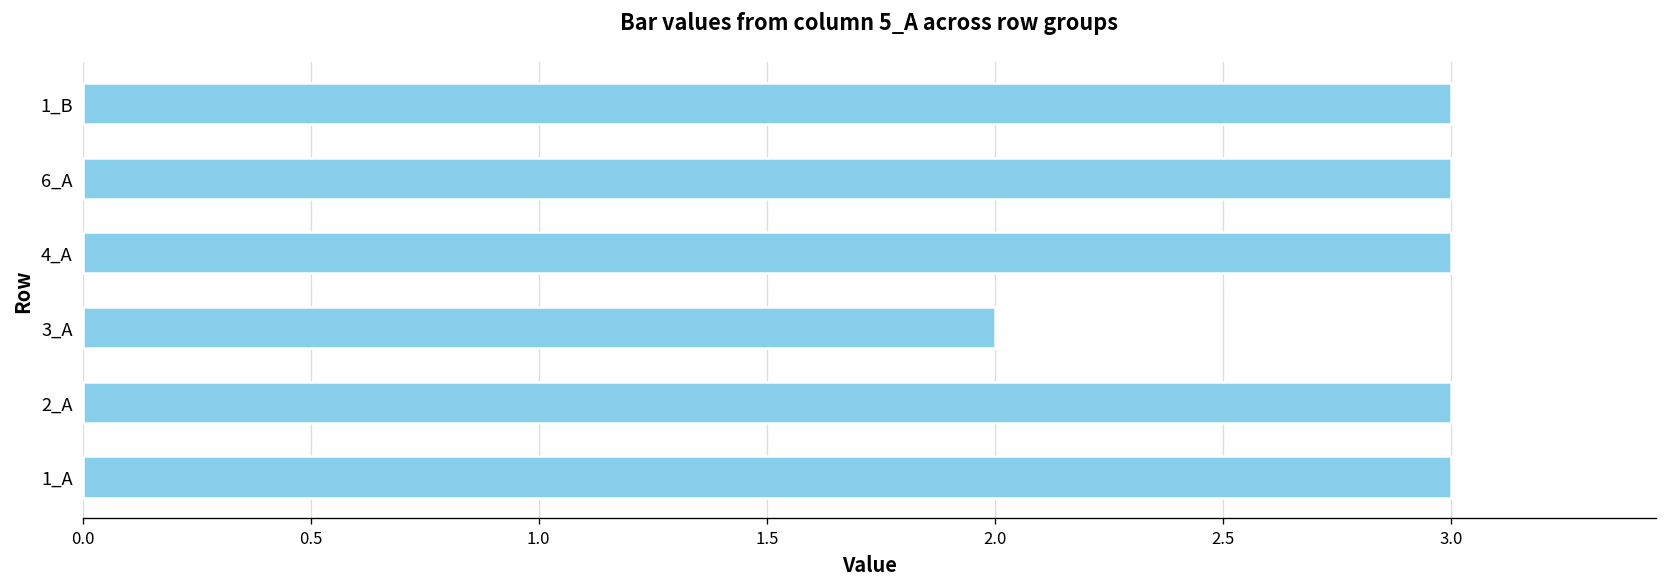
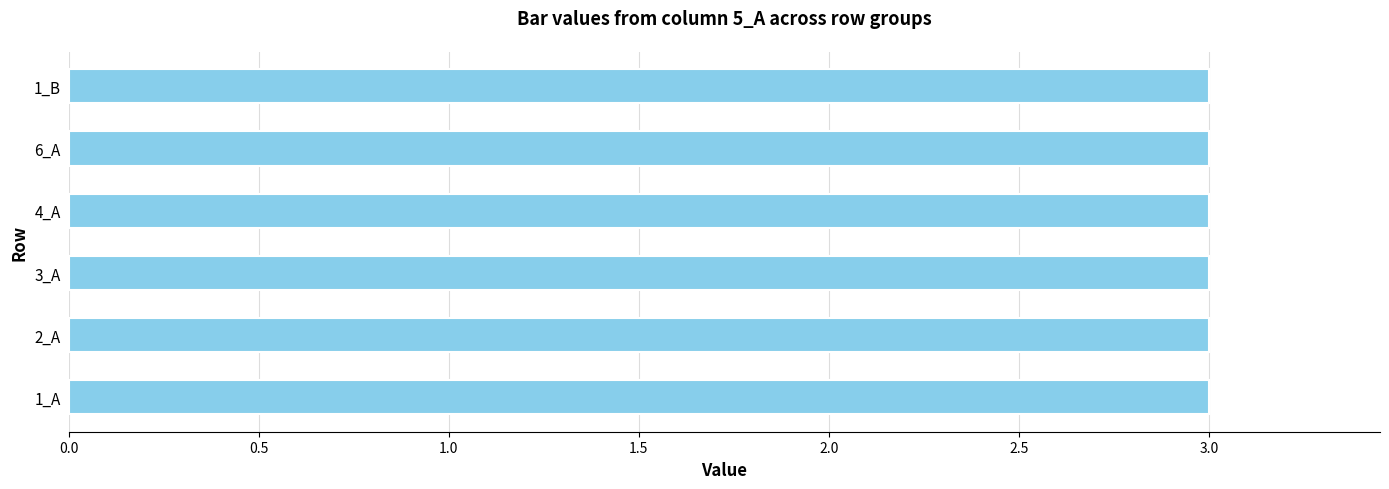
3_A: 2 -> 3
